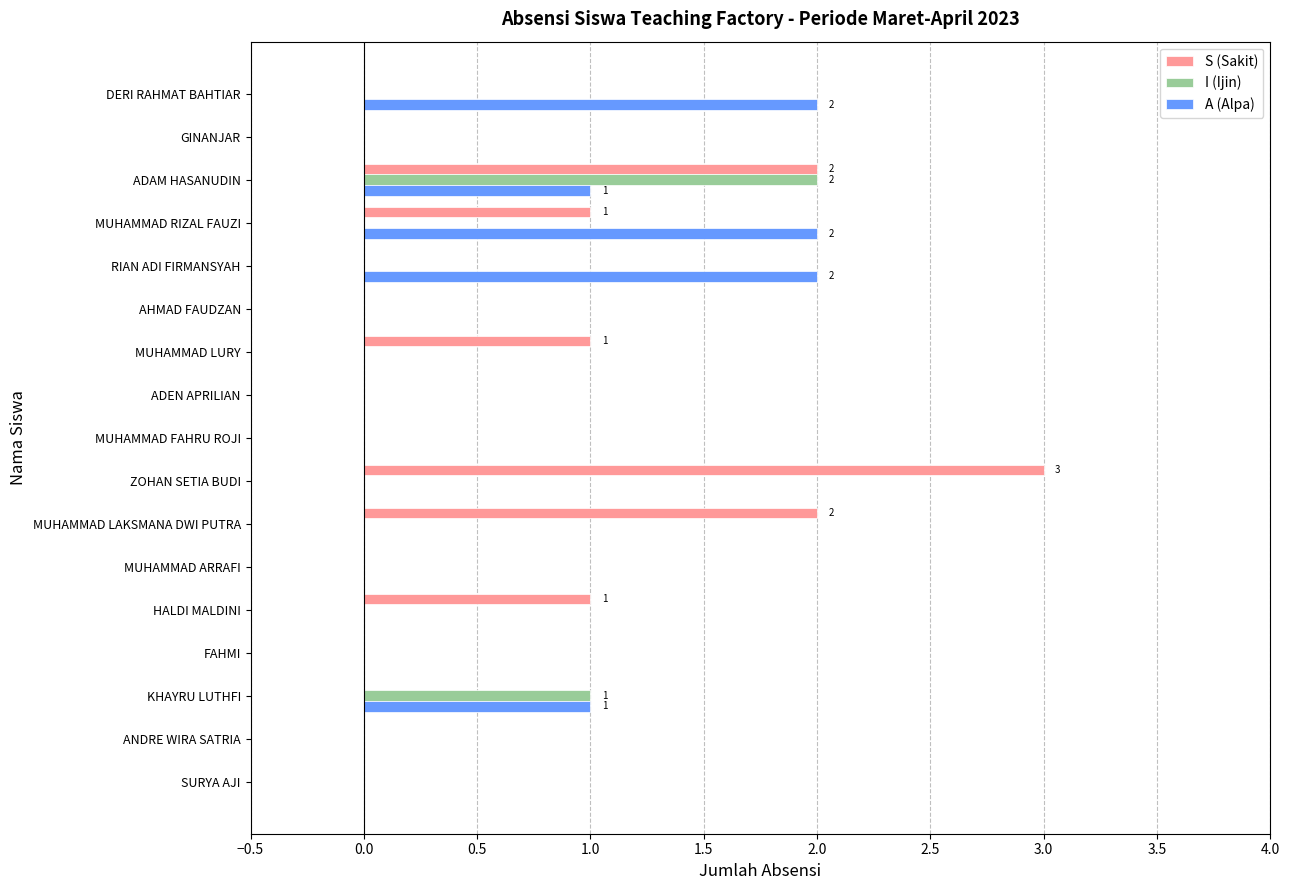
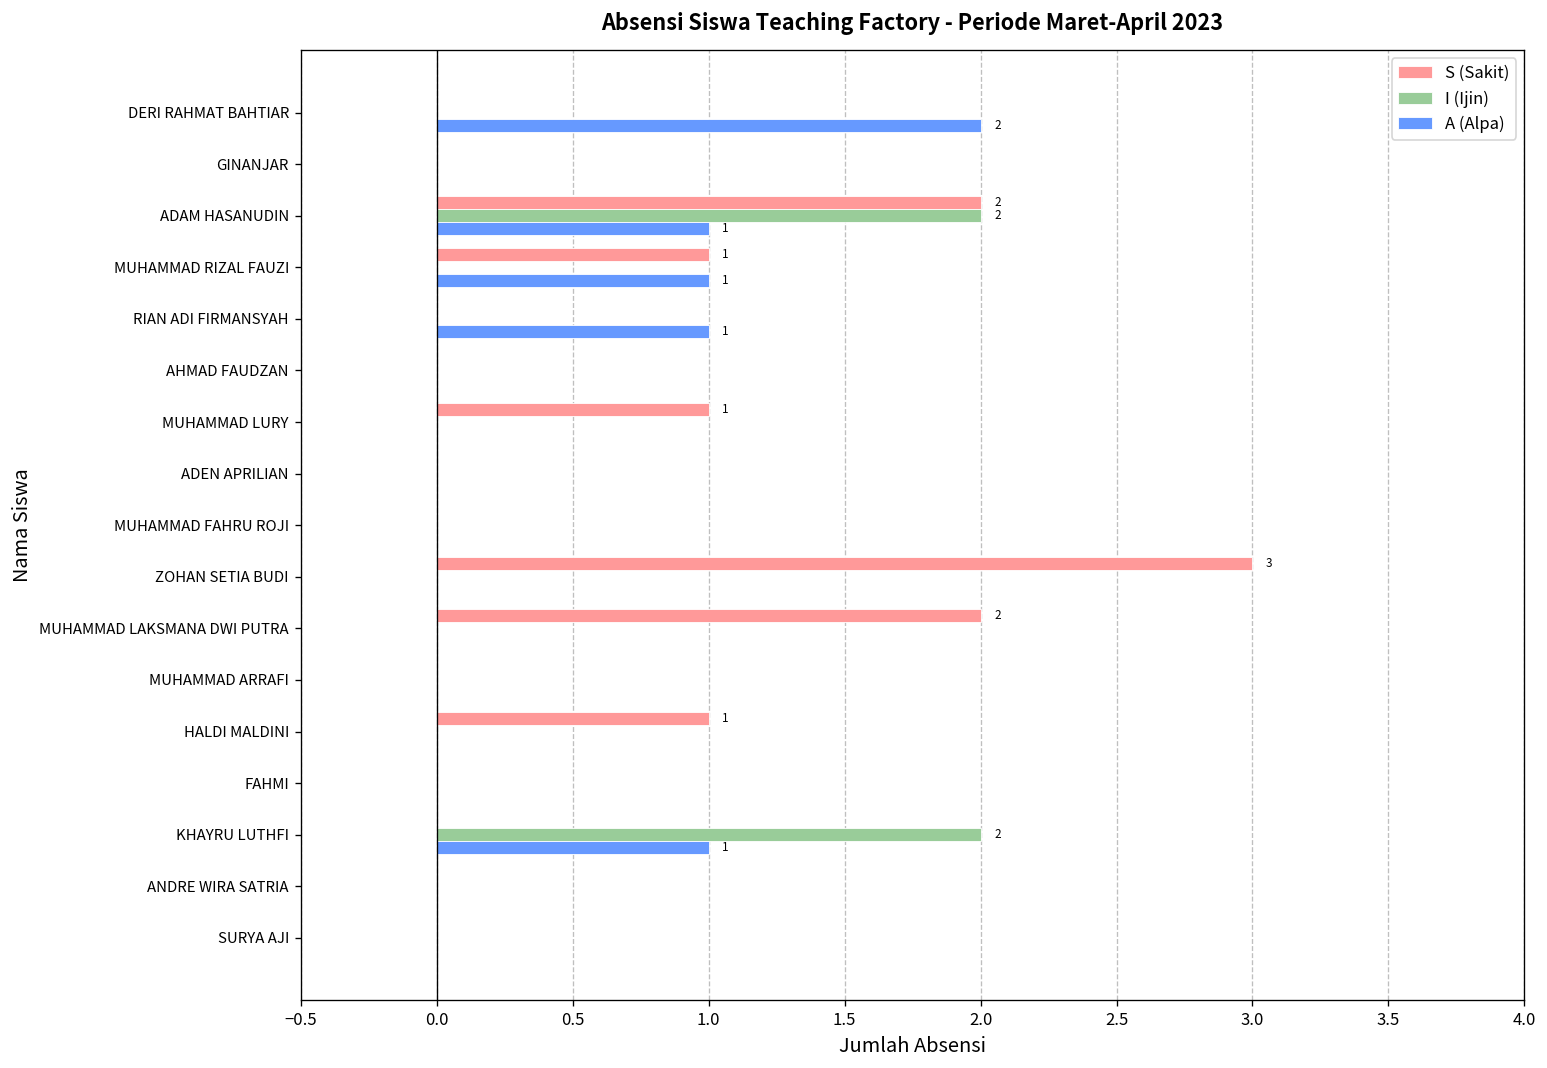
A (Alpa), MUHAMMAD RIZAL FAUZI: 2 -> 1
A (Alpa), RIAN ADI FIRMANSYAH: 2 -> 1
I (Ijin), KHAYRU LUTHFI: 1 -> 2
